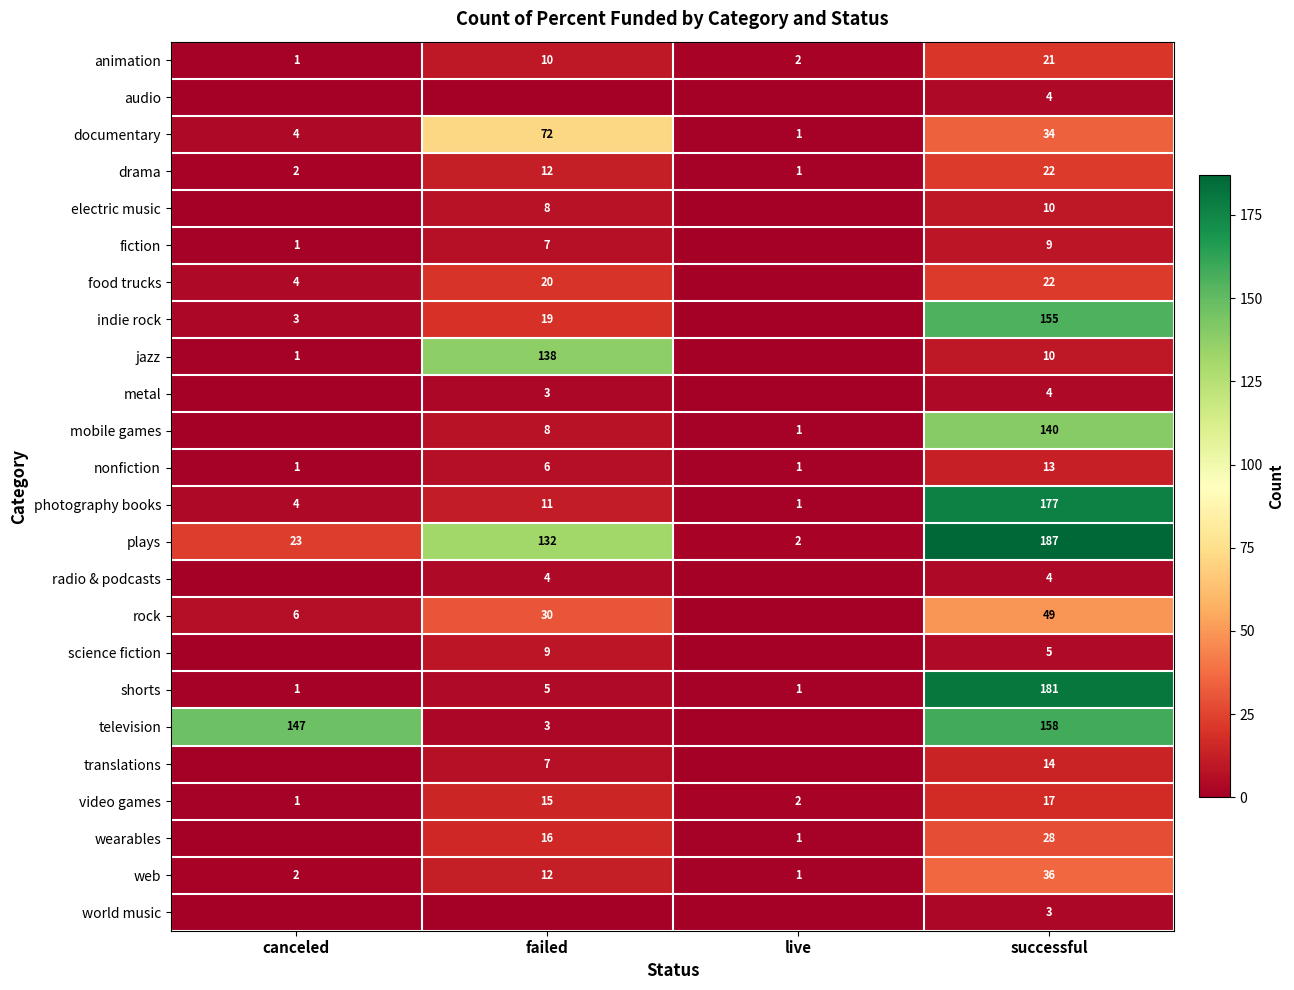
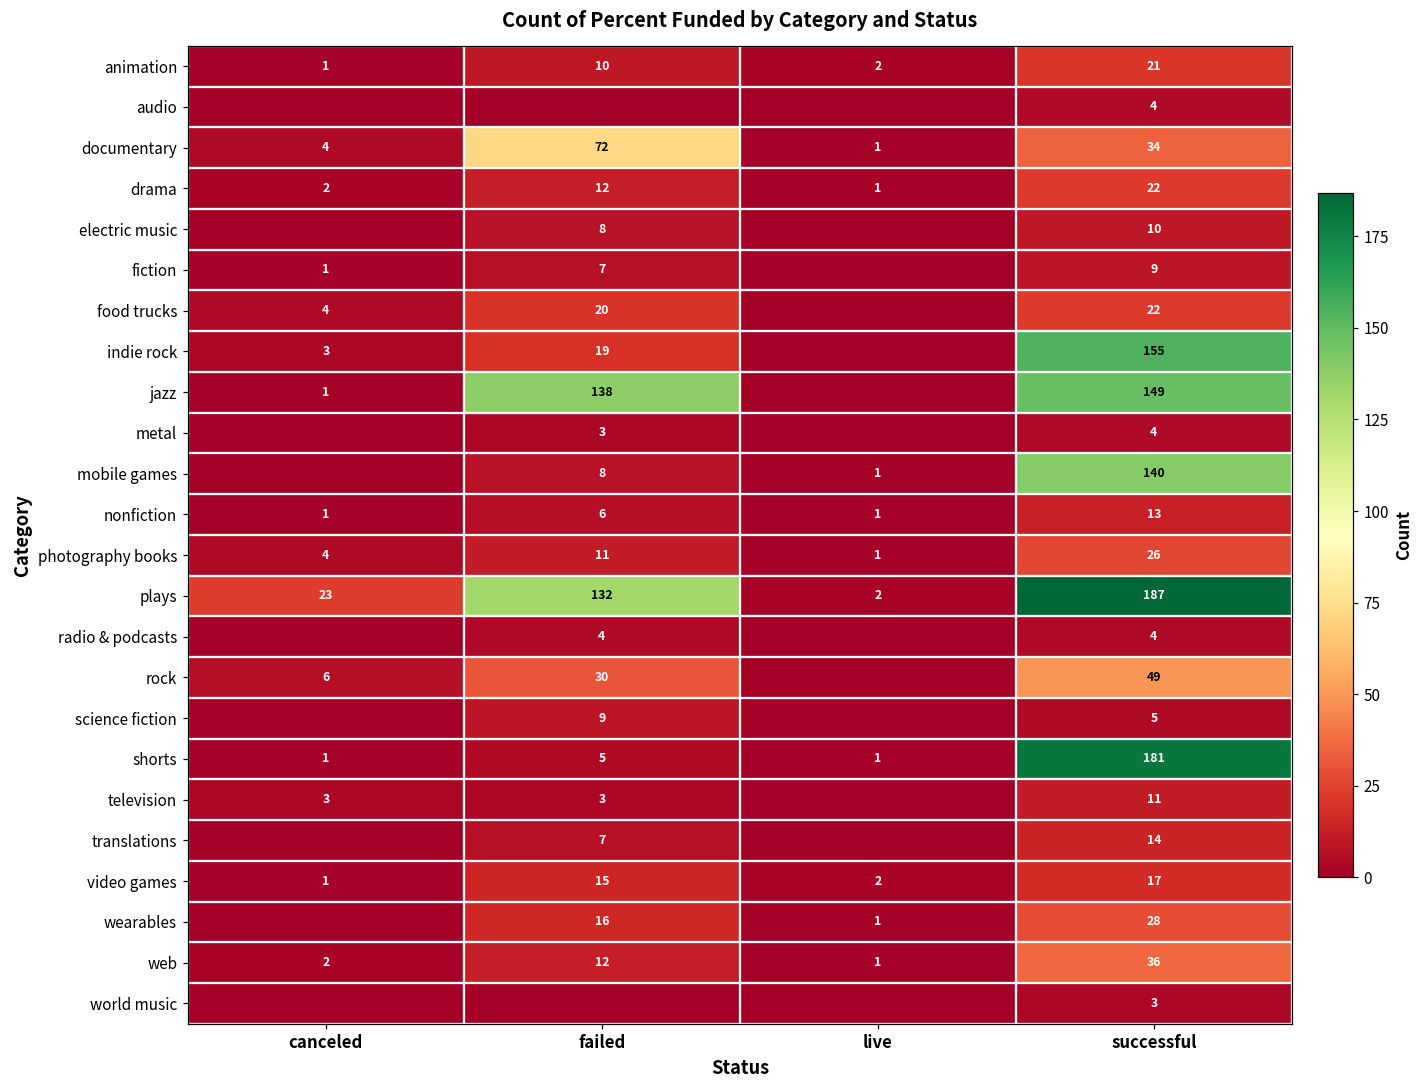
jazz, successful: 10 -> 149
photography books, successful: 177 -> 26
television, canceled: 147 -> 3
television, successful: 158 -> 11
